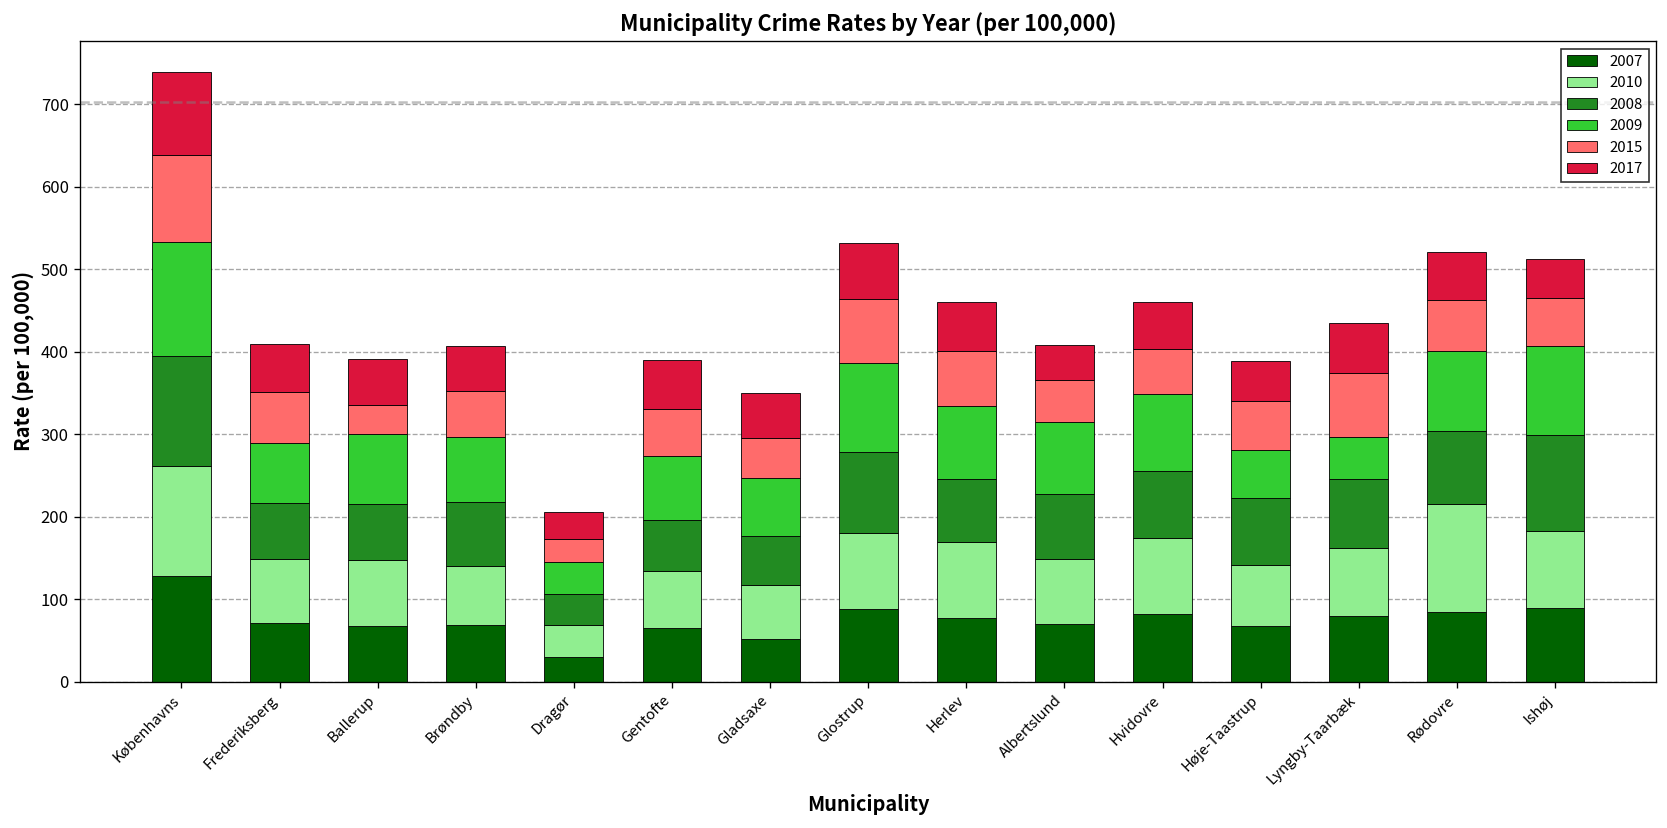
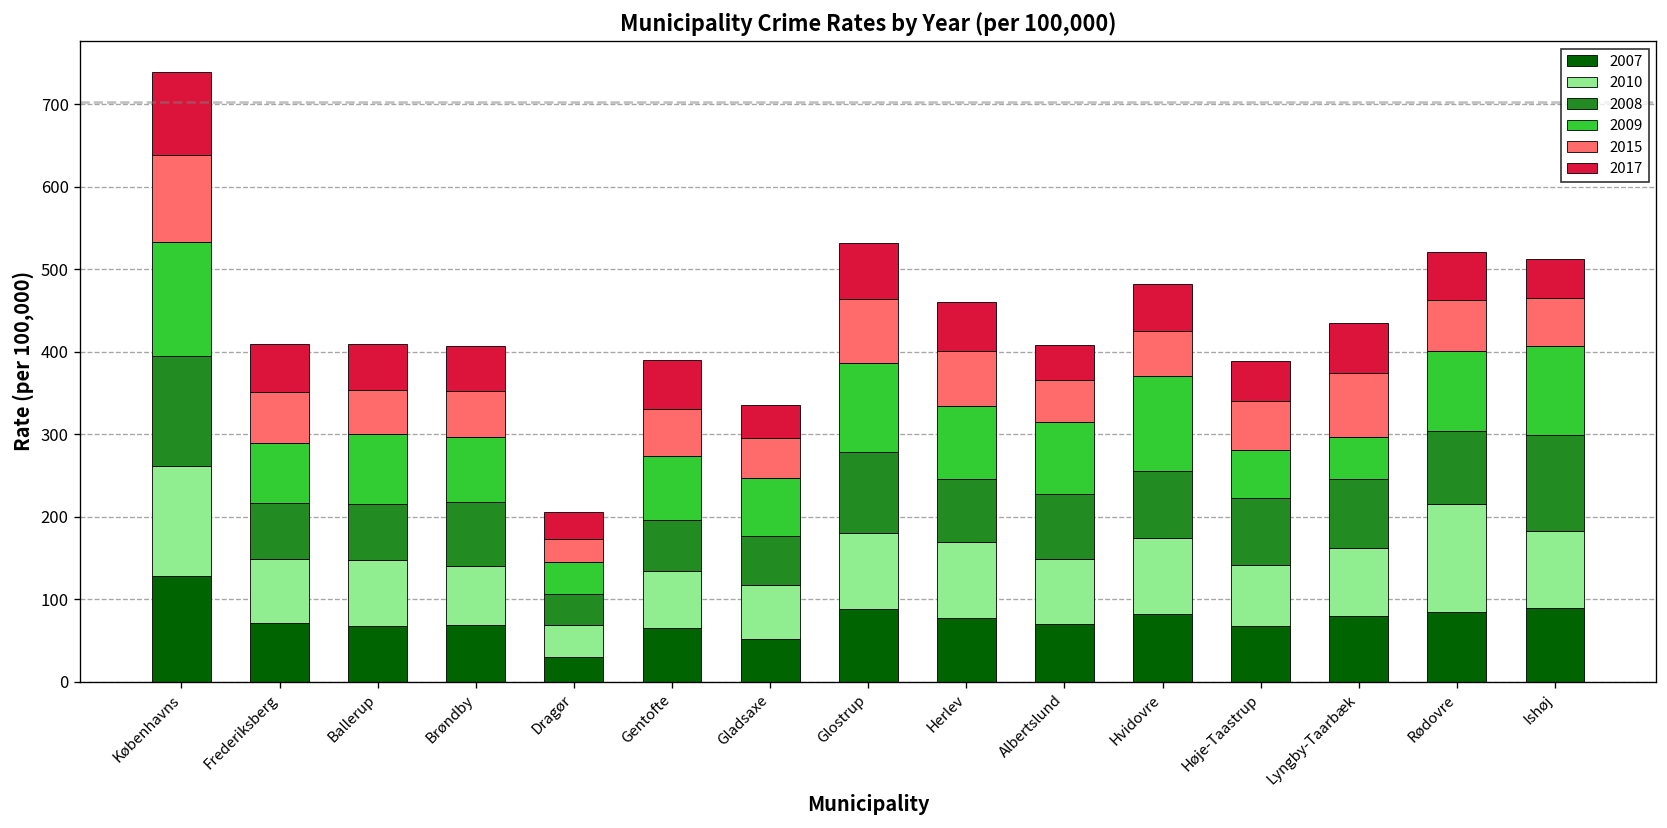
2015, Ballerup: 30 -> 50
2017, Gladsaxe: 50 -> 40
2009, Hvidovre: 90 -> 120
